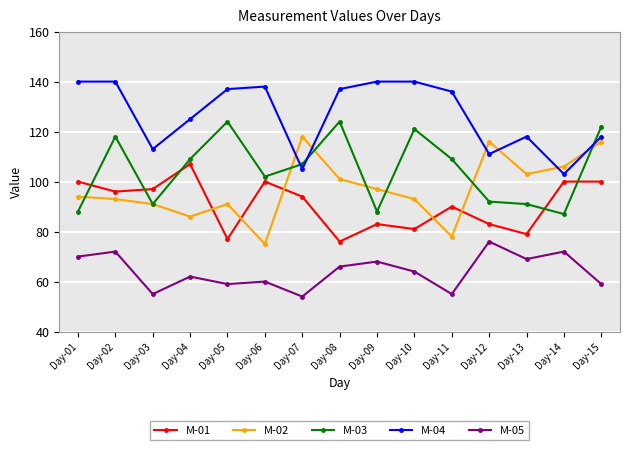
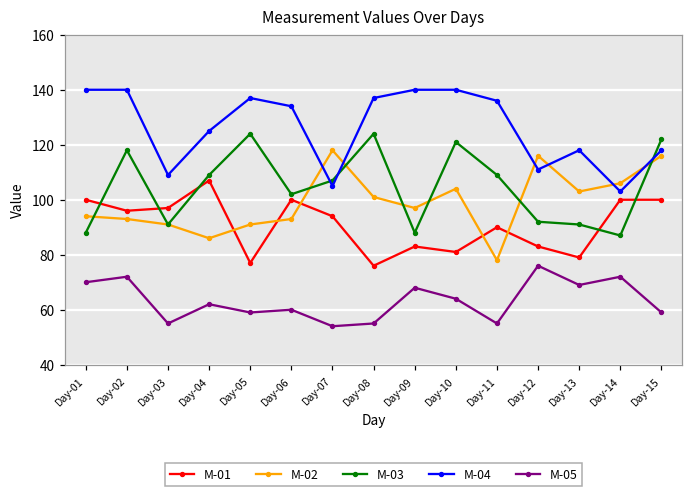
M-04, Day-03: 113 -> 109
M-02, Day-06: 75 -> 93
M-04, Day-06: 138 -> 134
M-05, Day-08: 66 -> 55
M-02, Day-10: 93 -> 104
